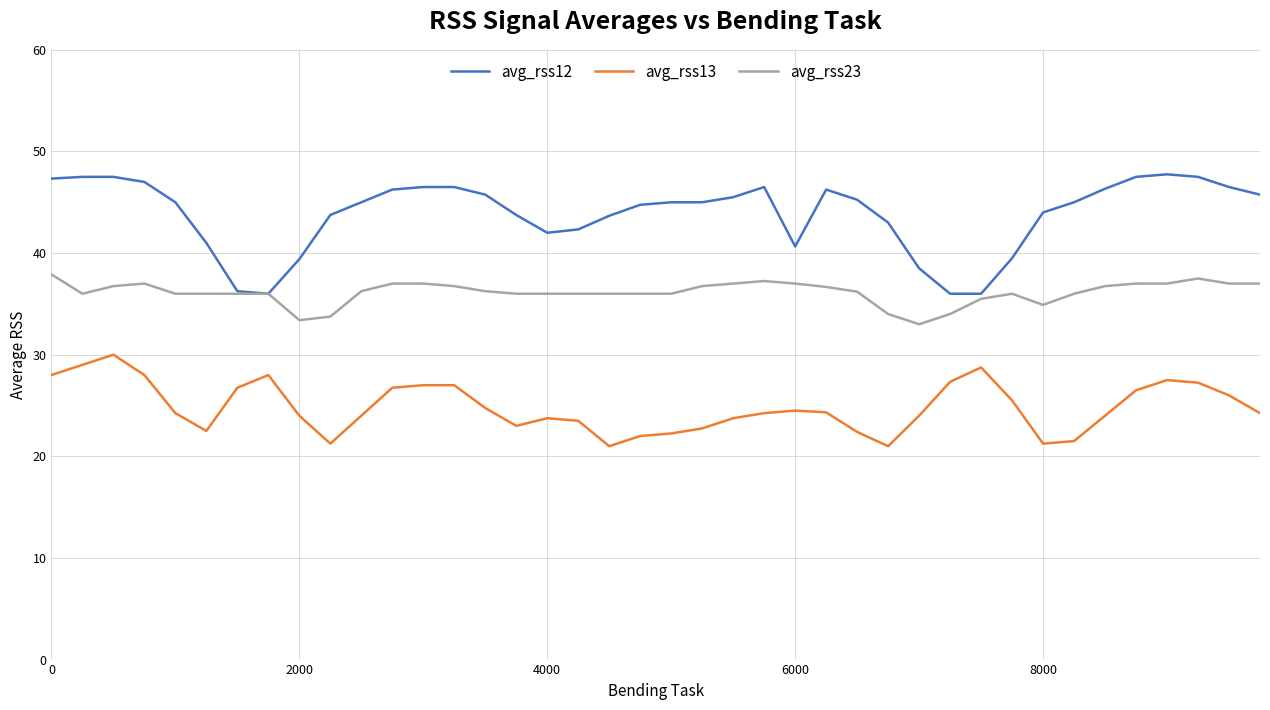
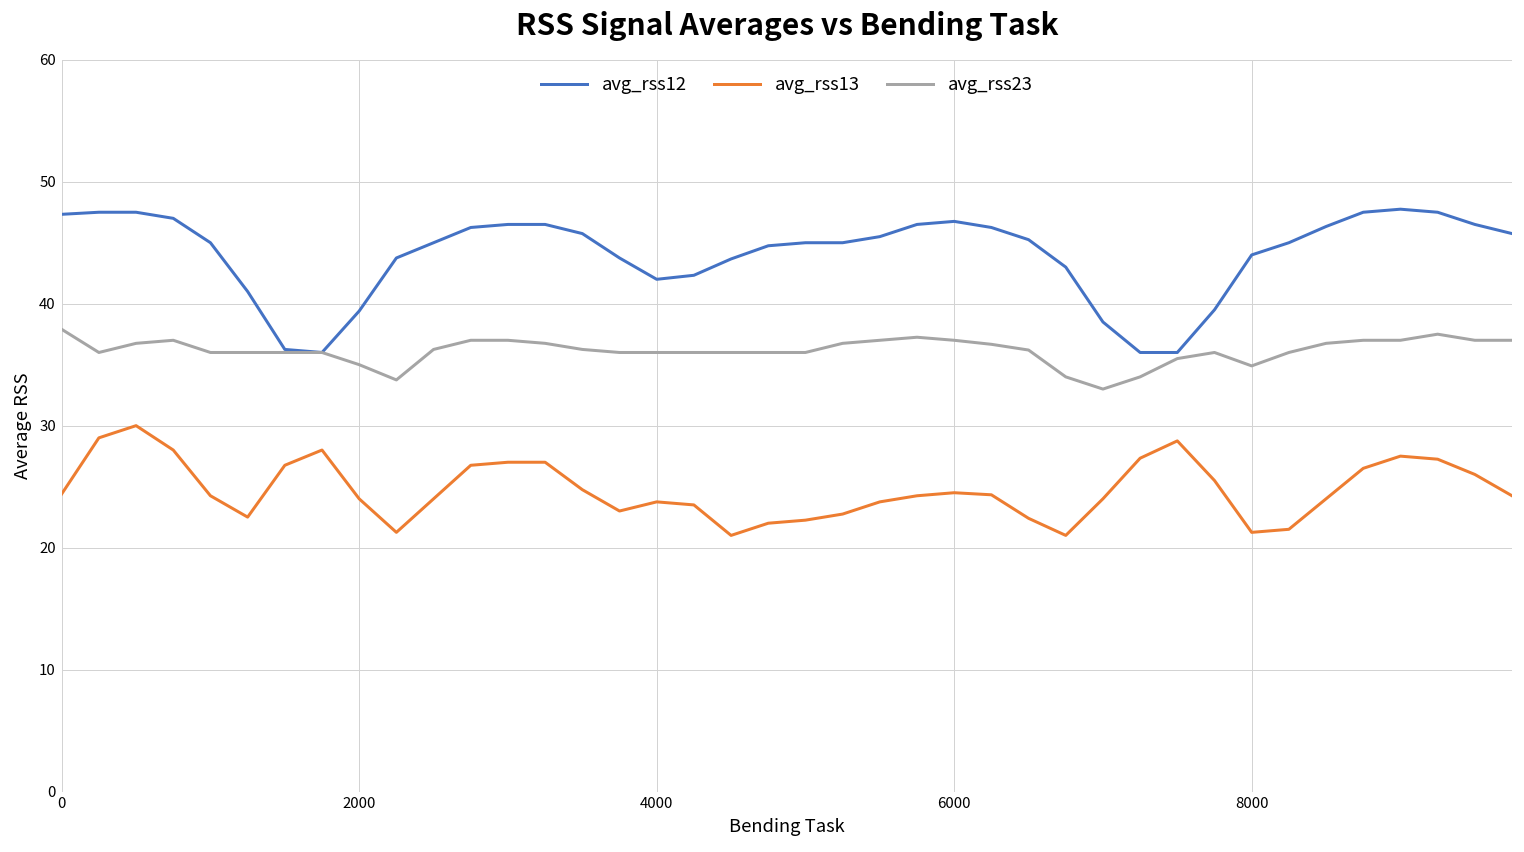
avg_rss13, 0: 28.0 -> 24.4
avg_rss23, 2000: 33.4 -> 35.0
avg_rss12, 6000: 40.7 -> 46.8
